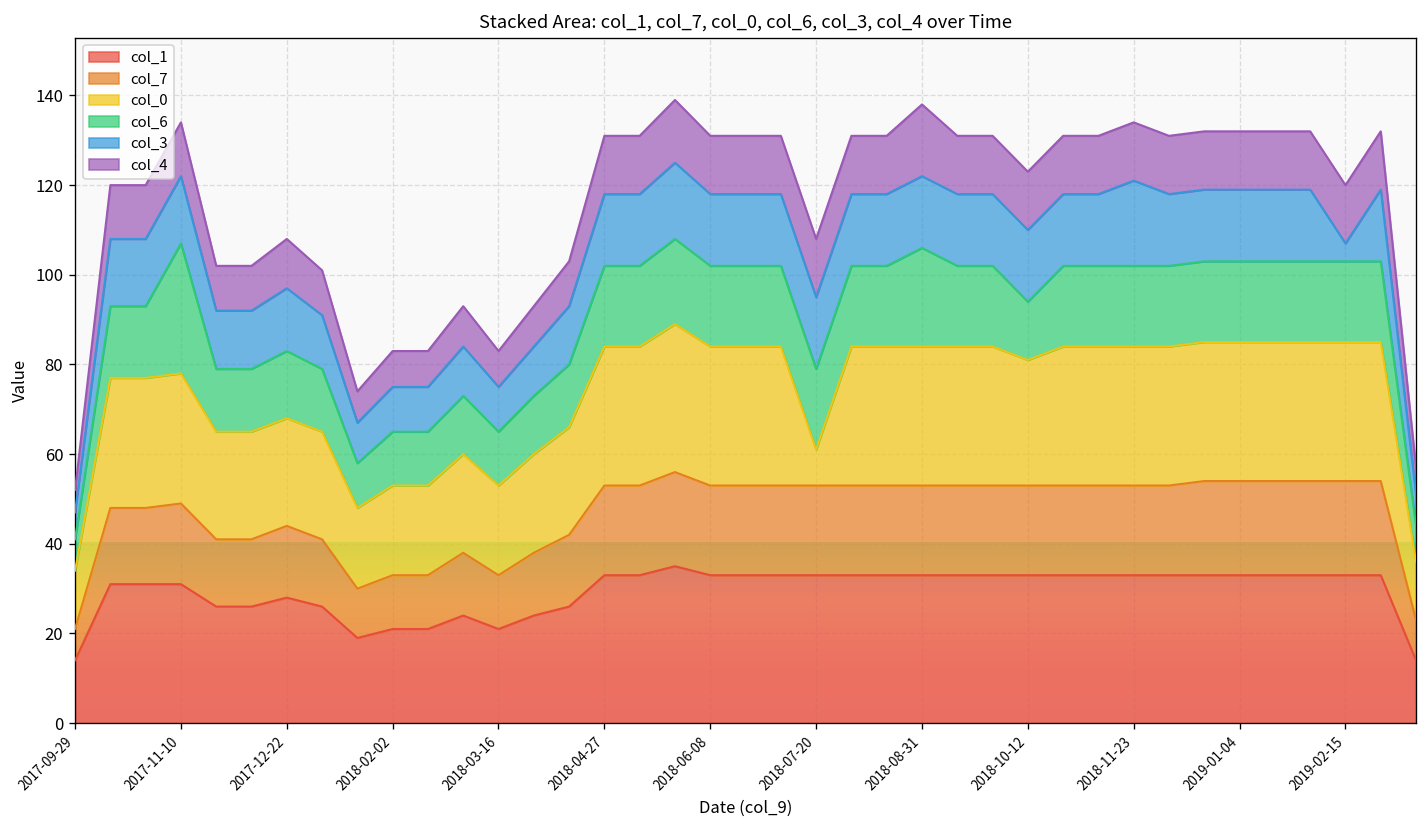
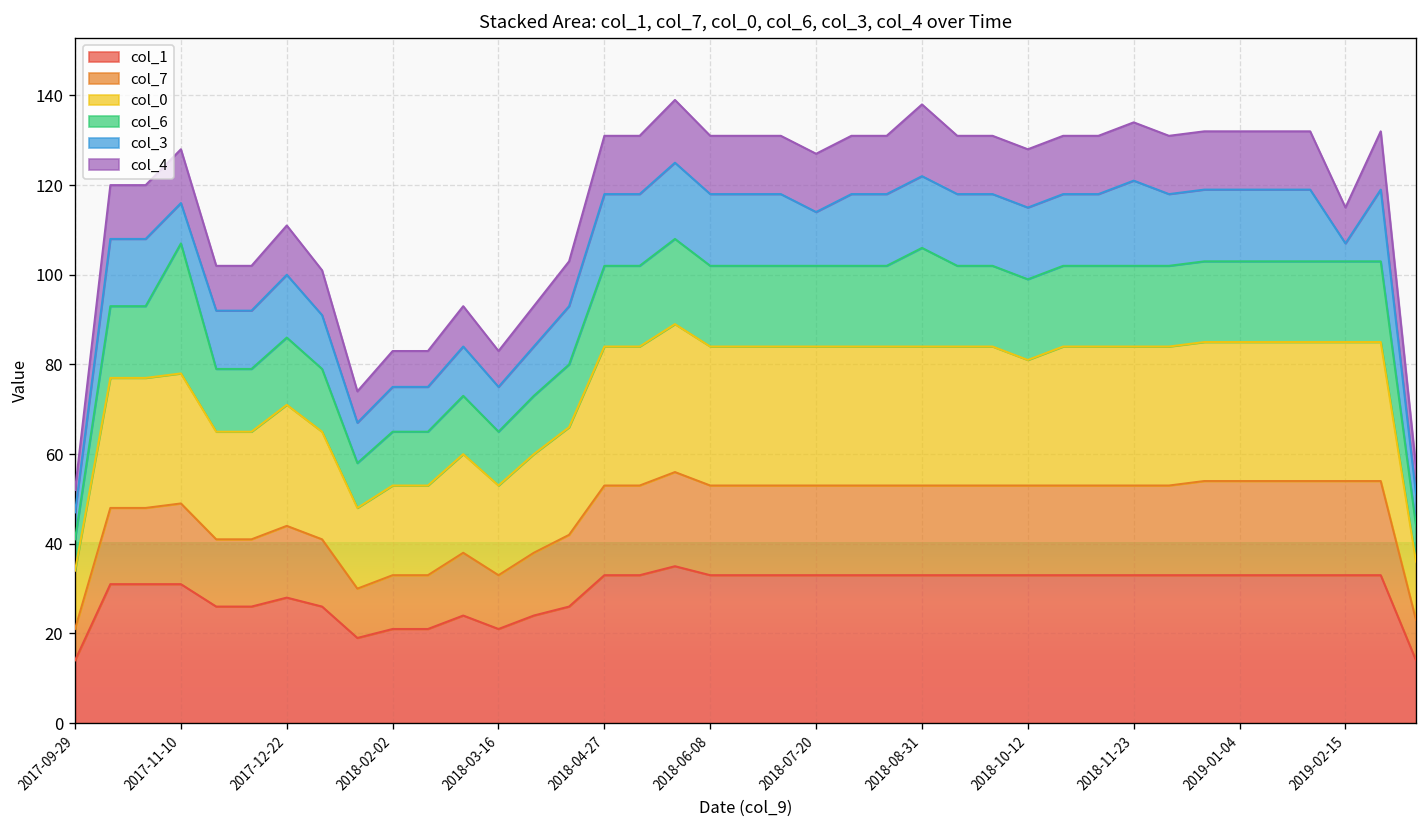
col_3, 2017-11-10: 15 -> 9
col_0, 2017-12-22: 24 -> 27
col_0, 2018-07-20: 8 -> 31
col_3, 2018-07-20: 16 -> 12
col_6, 2018-10-12: 13 -> 18
col_4, 2019-02-15: 13 -> 8
